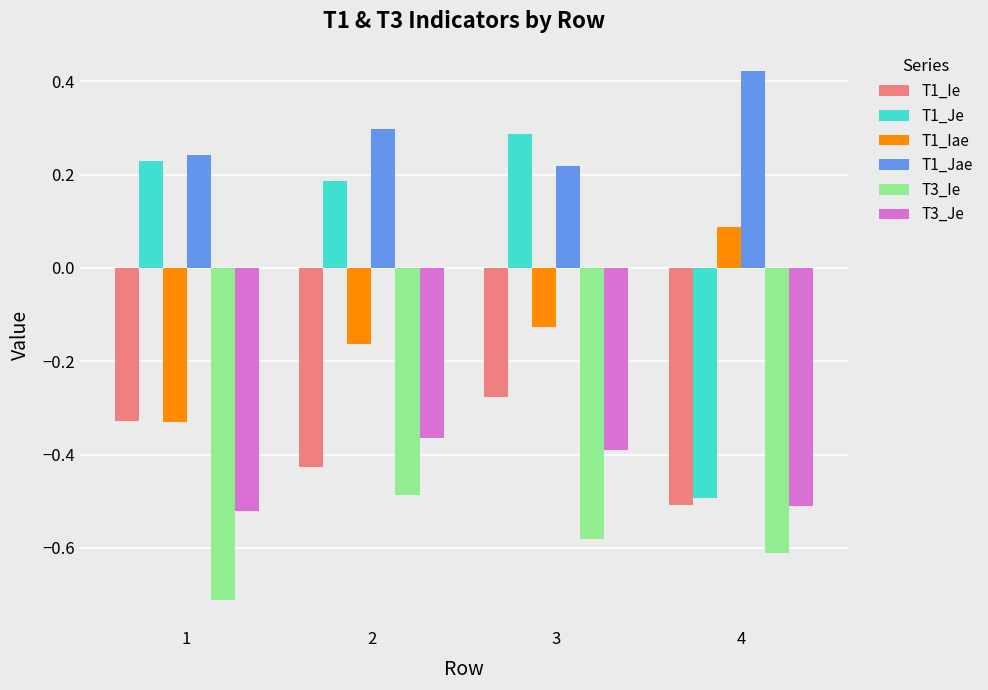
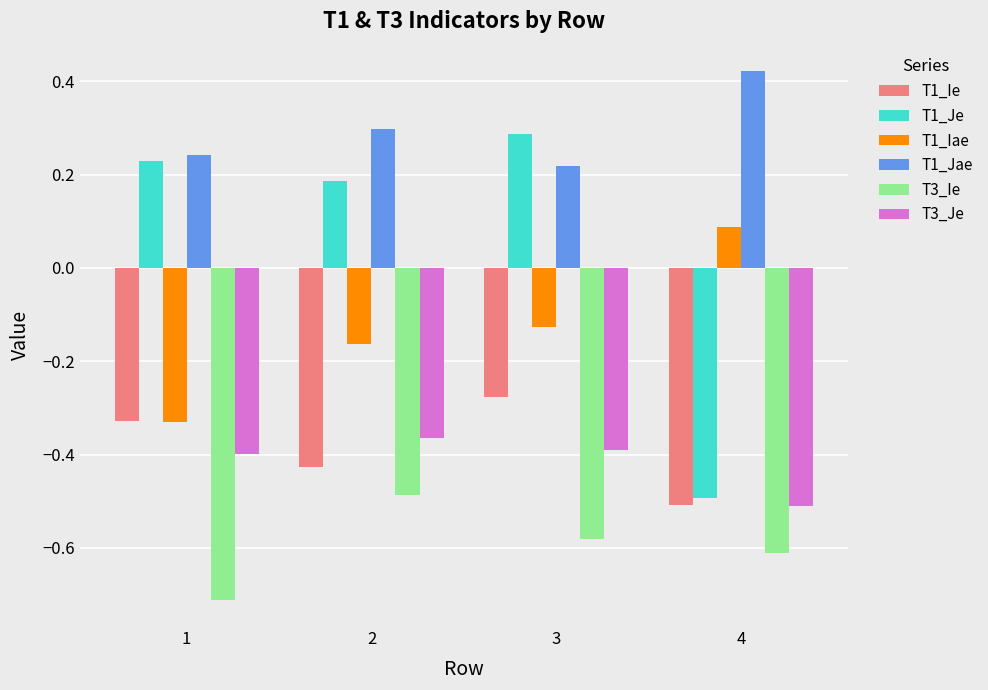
T3_Je, 1: -0.52 -> -0.40
